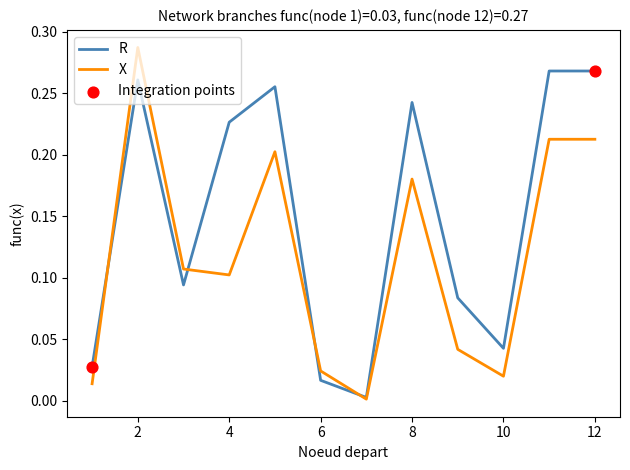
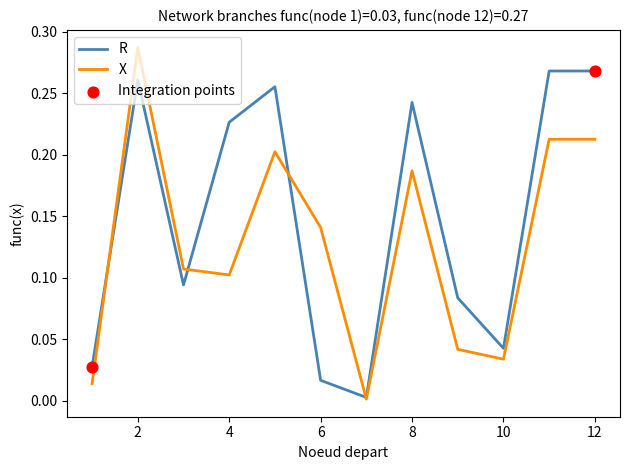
X, 6: 0.024 -> 0.141
X, 8: 0.180 -> 0.187
X, 10: 0.020 -> 0.034
